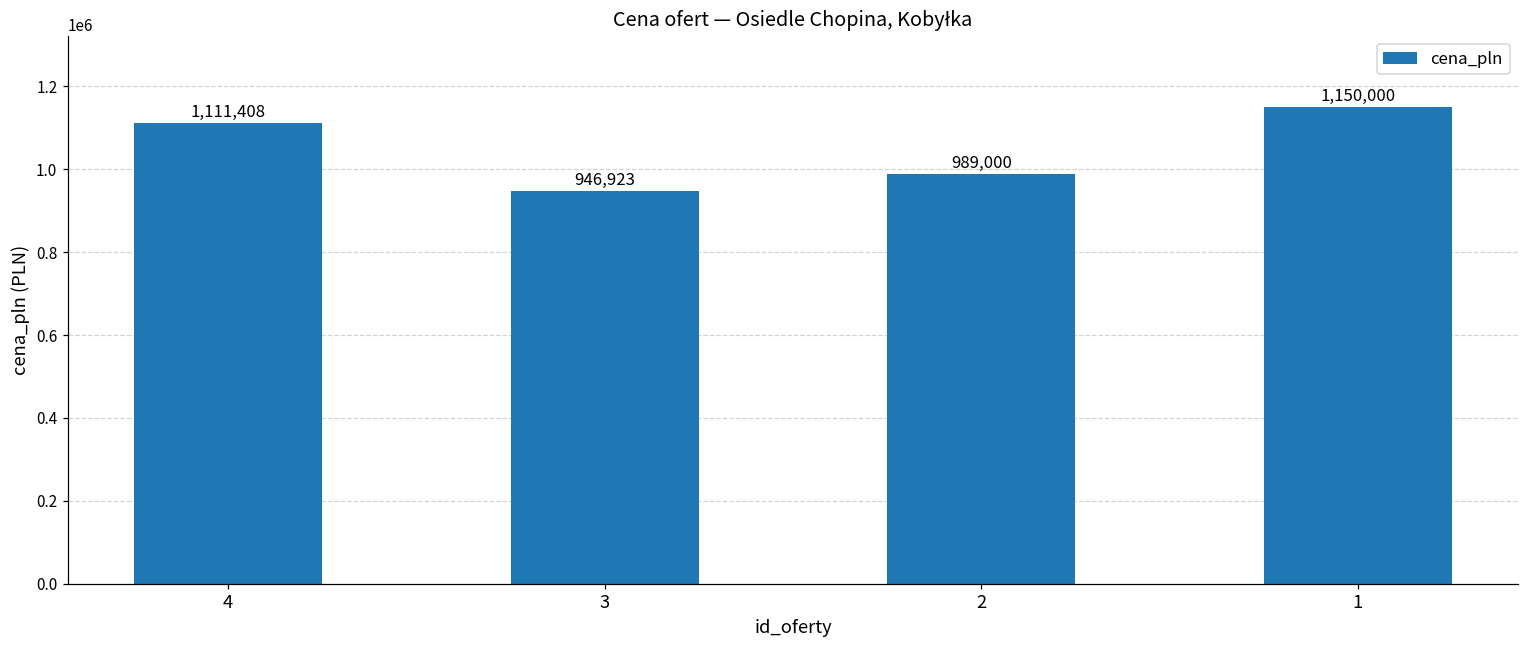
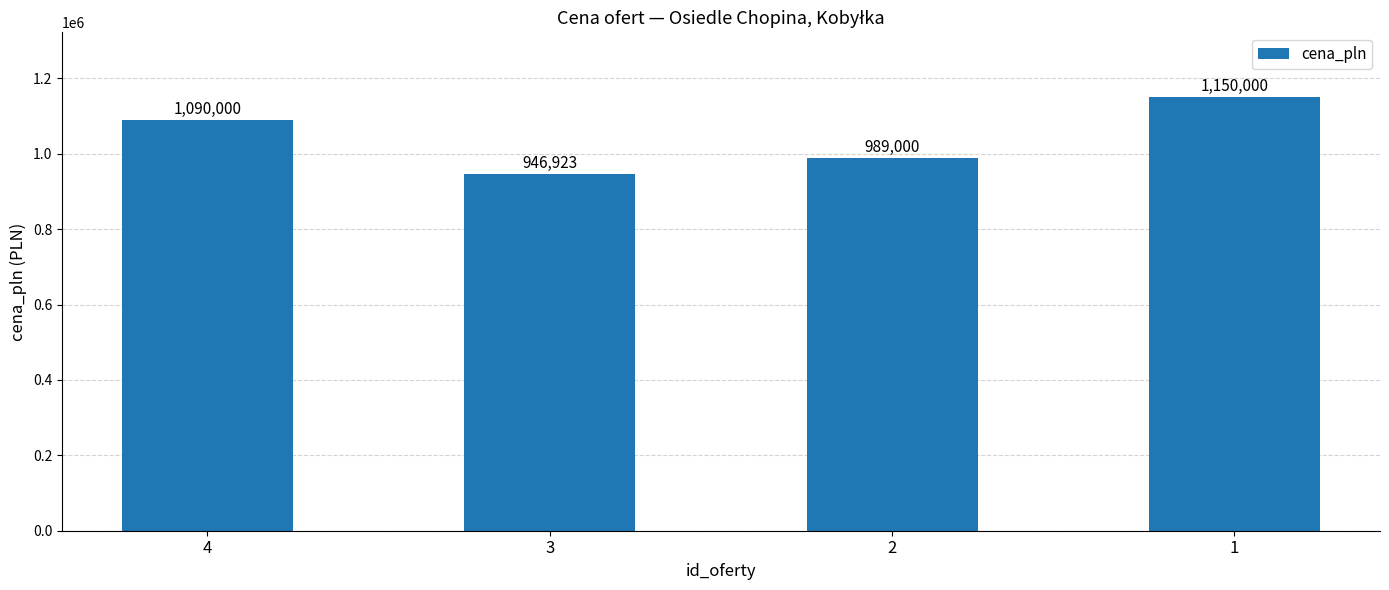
4: 1,111,408 -> 1,090,000
